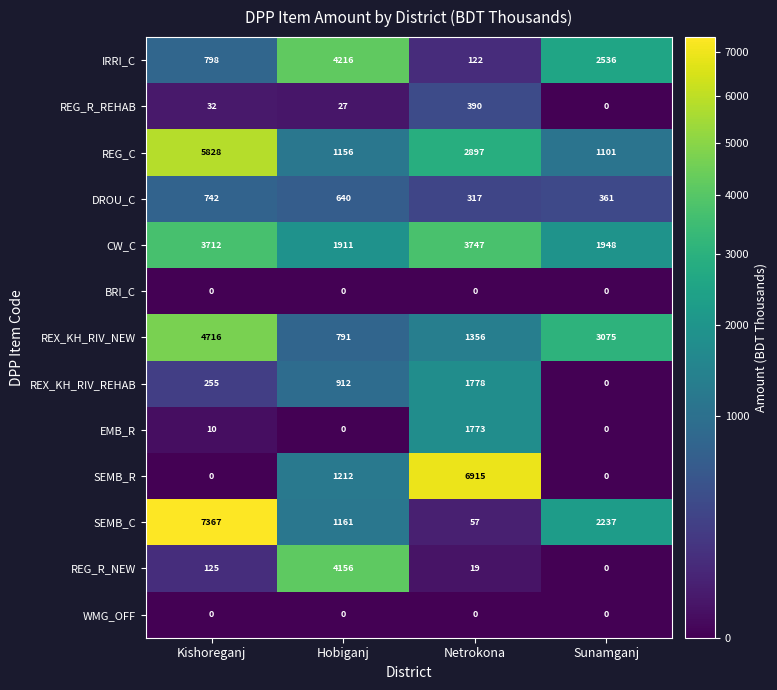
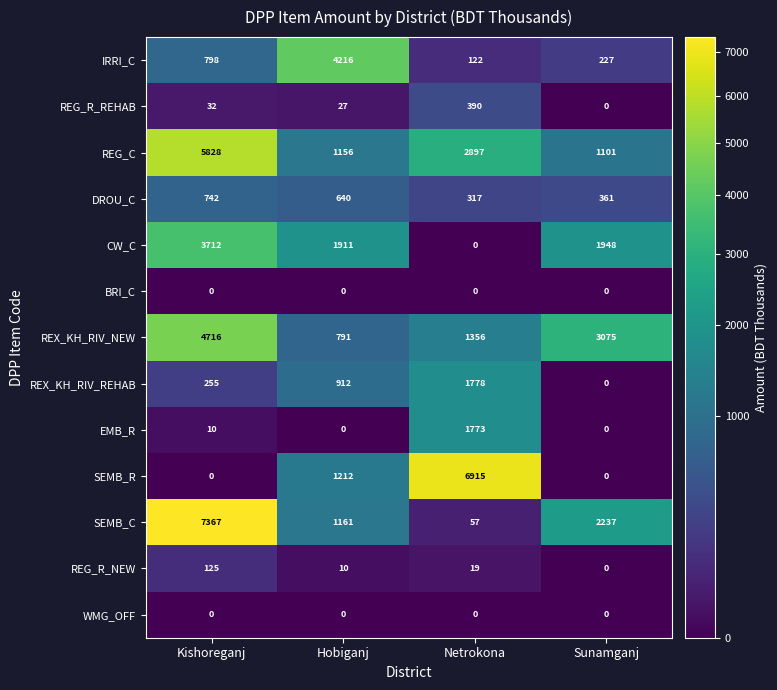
IRRI_C, Sunamganj: 2536 -> 227
CW_C, Netrokona: 3747 -> 0
REG_R_NEW, Hobiganj: 4156 -> 10
